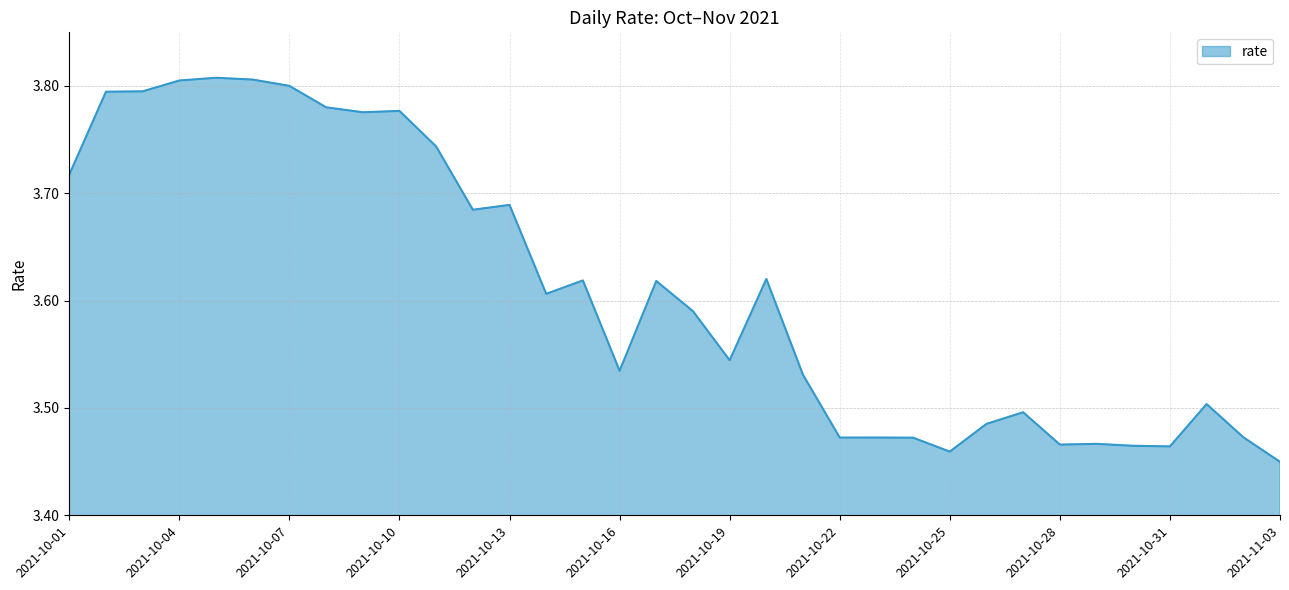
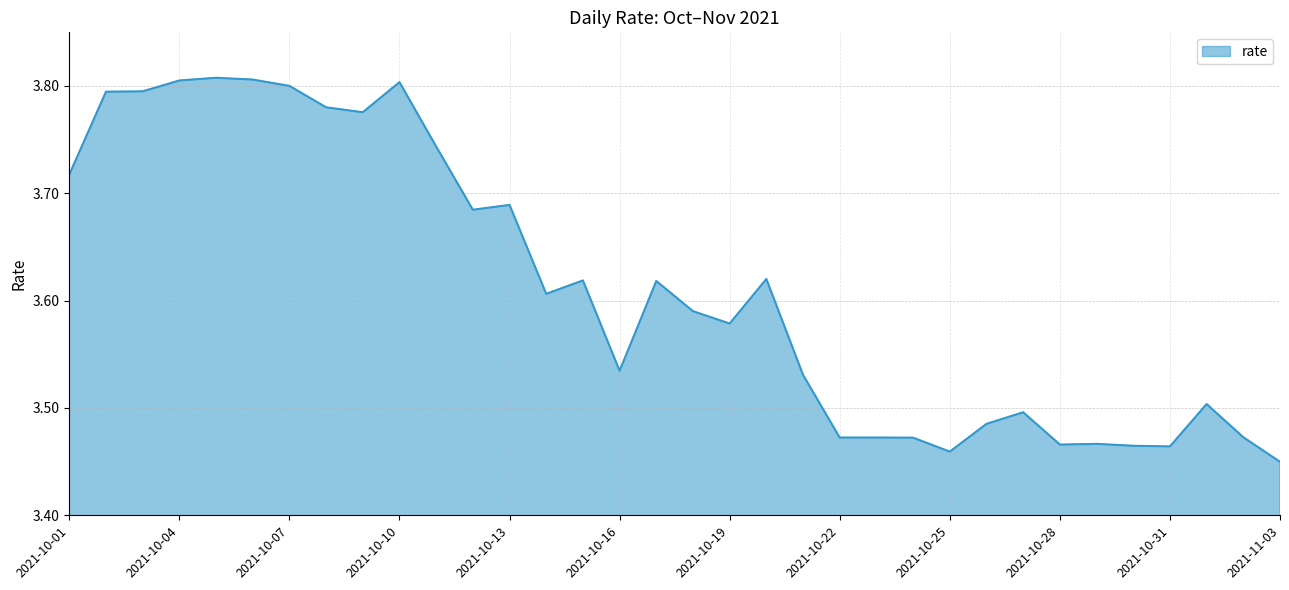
2021-10-10: 3.777 -> 3.804
2021-10-19: 3.544 -> 3.579
